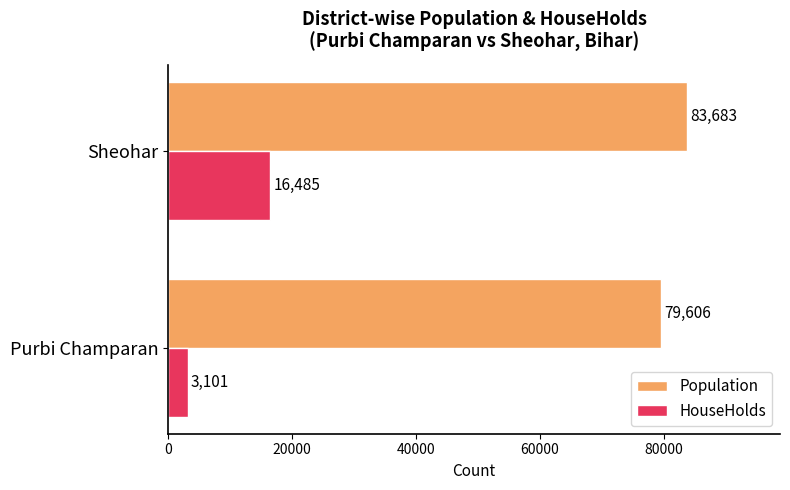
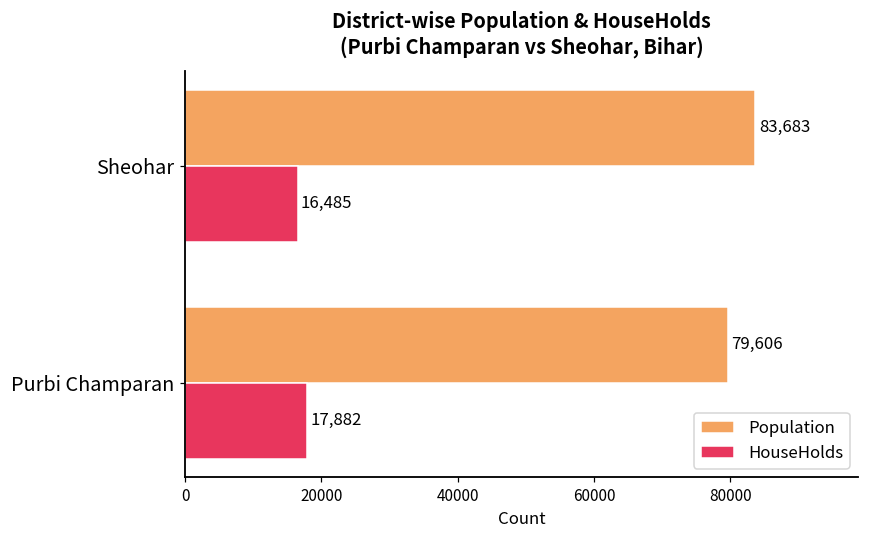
HouseHolds, Purbi Champaran: 3,101 -> 17,882
